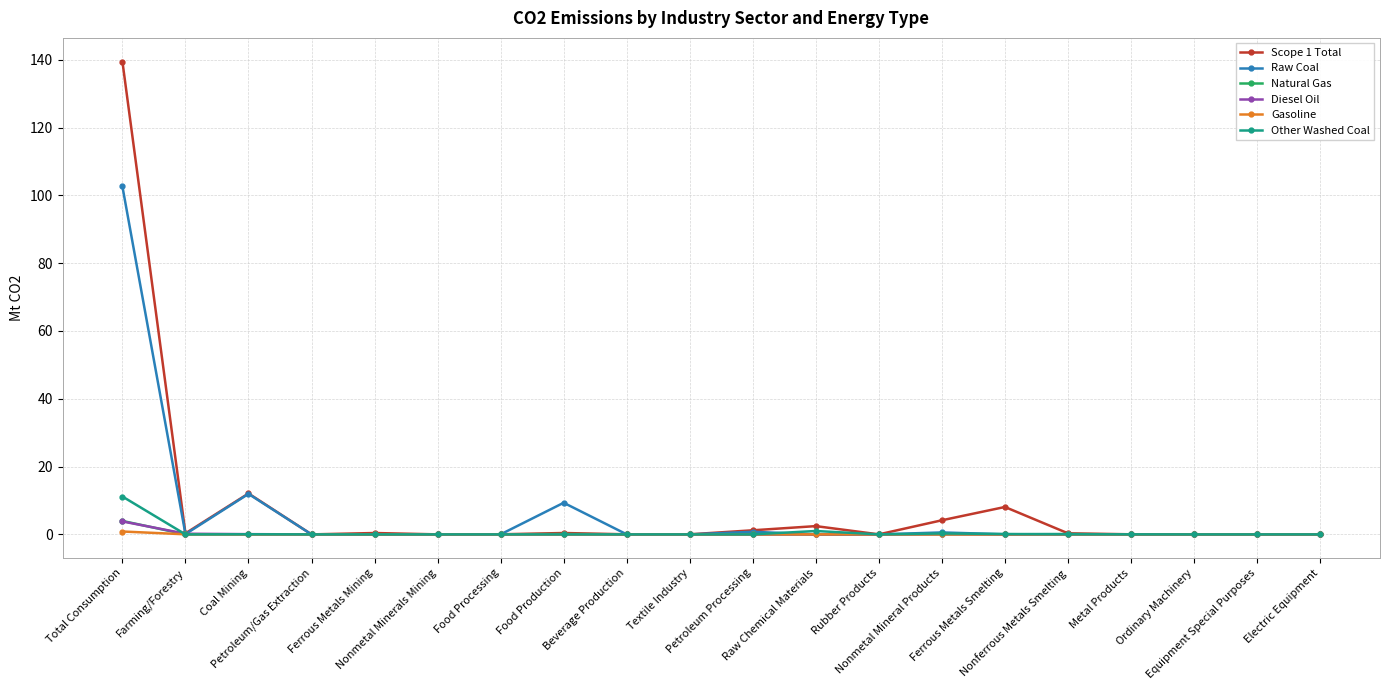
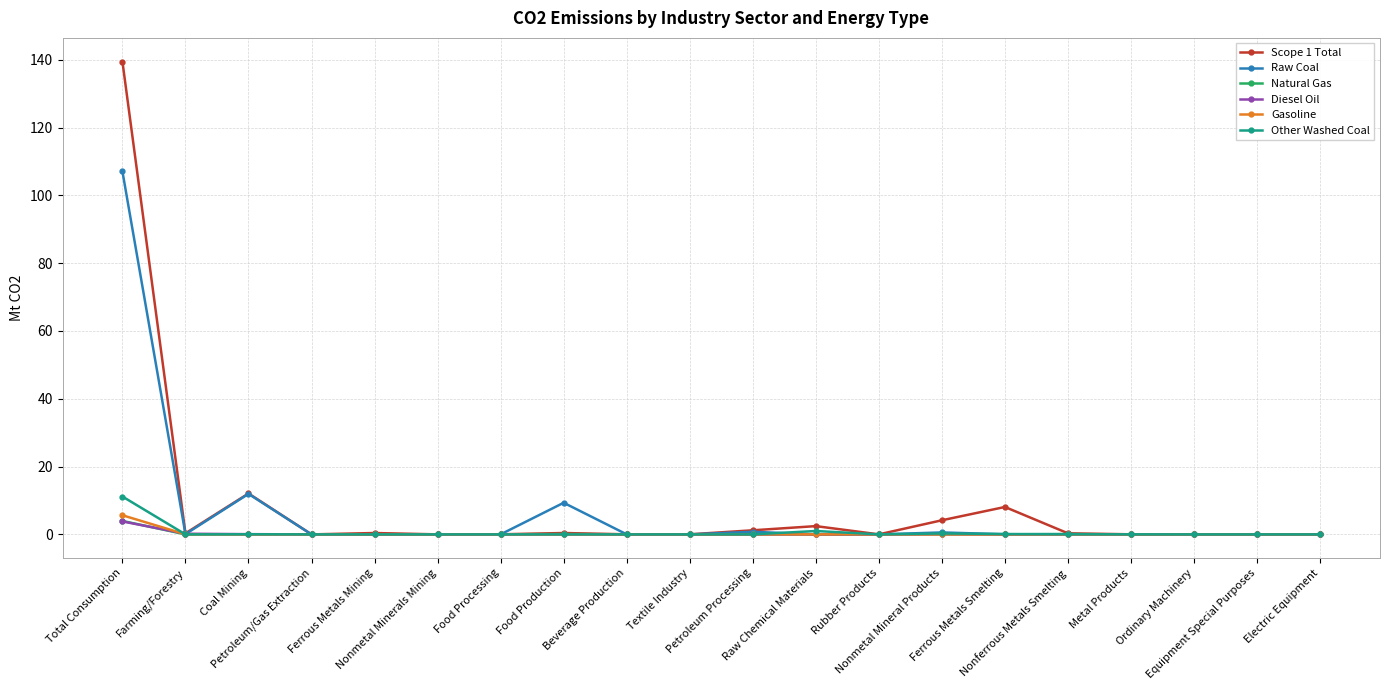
Raw Coal, Total Consumption: 103 -> 107
Gasoline, Total Consumption: 1 -> 6
